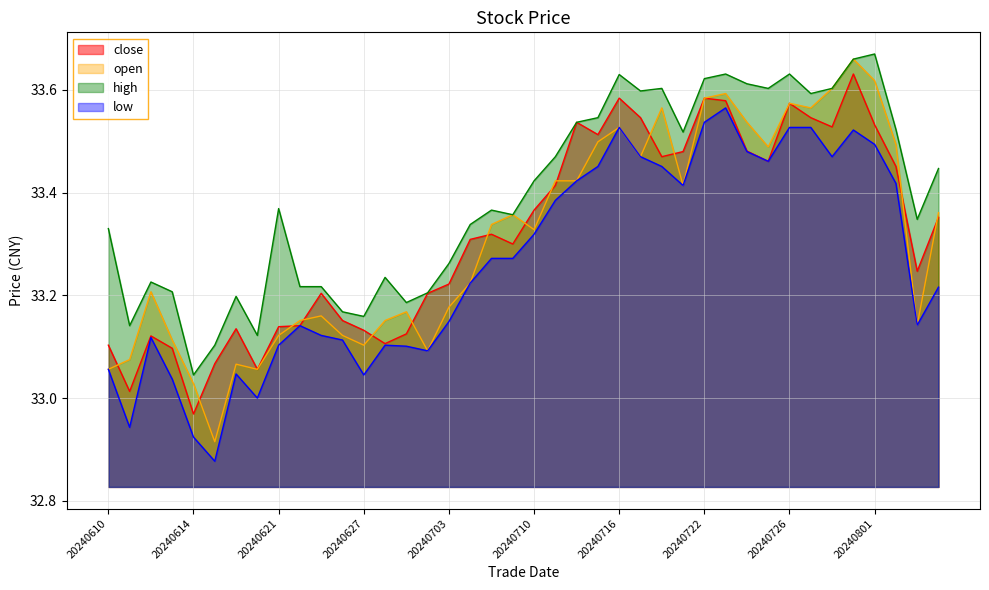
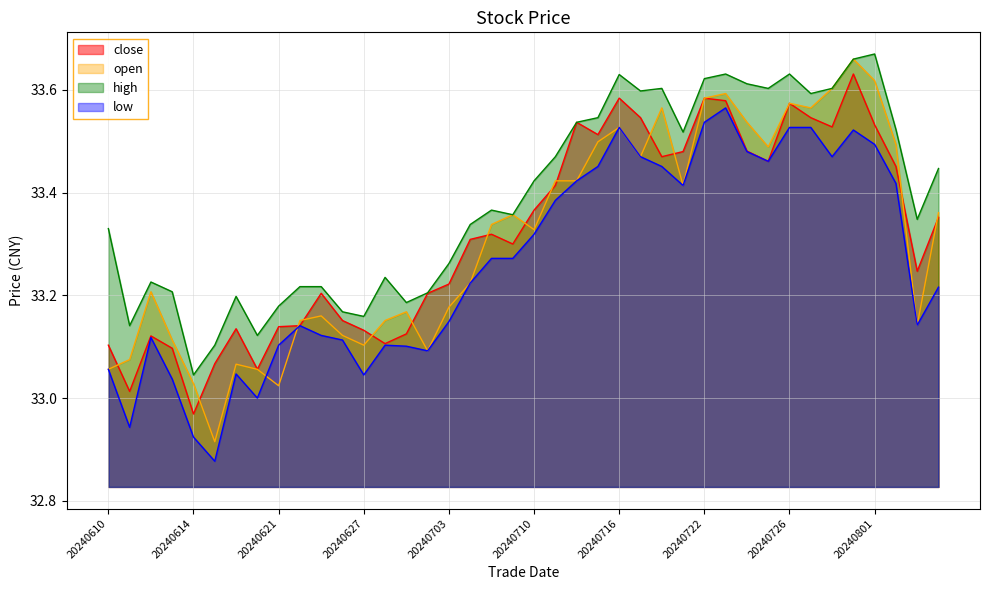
open, 20240621: 33.12 -> 33.02
high, 20240621: 33.37 -> 33.18
